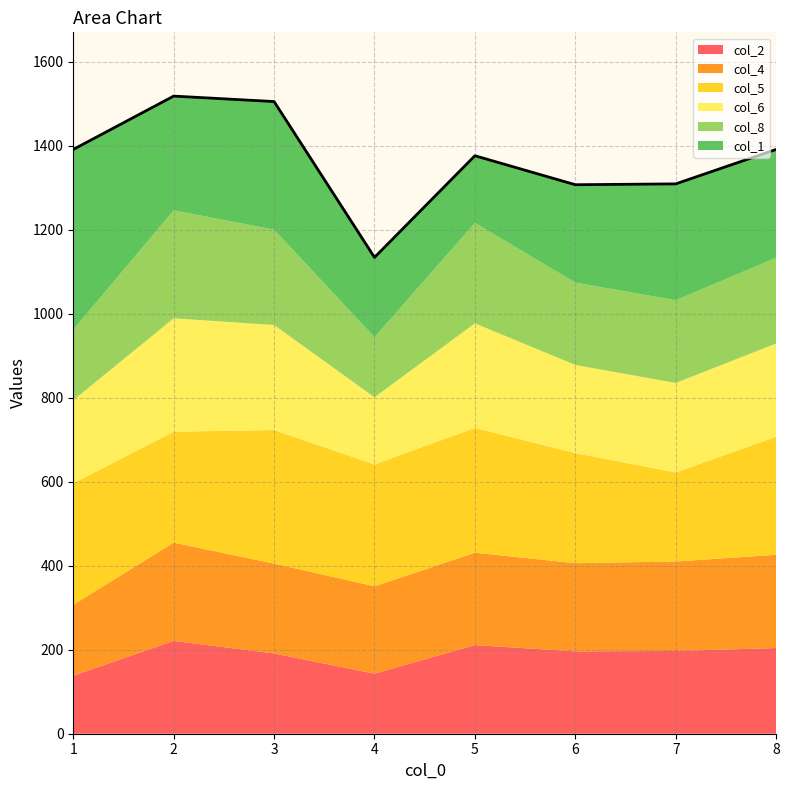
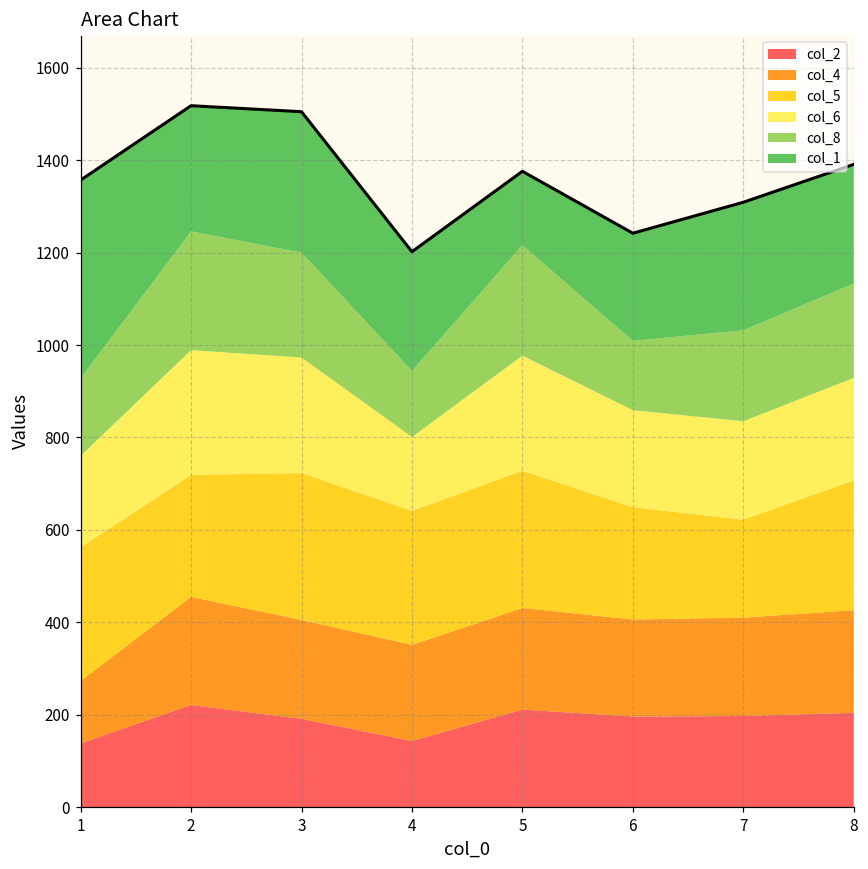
col_4, 1: 170 -> 140
col_1, 4: 190 -> 260
col_5, 6: 260 -> 240
col_8, 6: 200 -> 150
